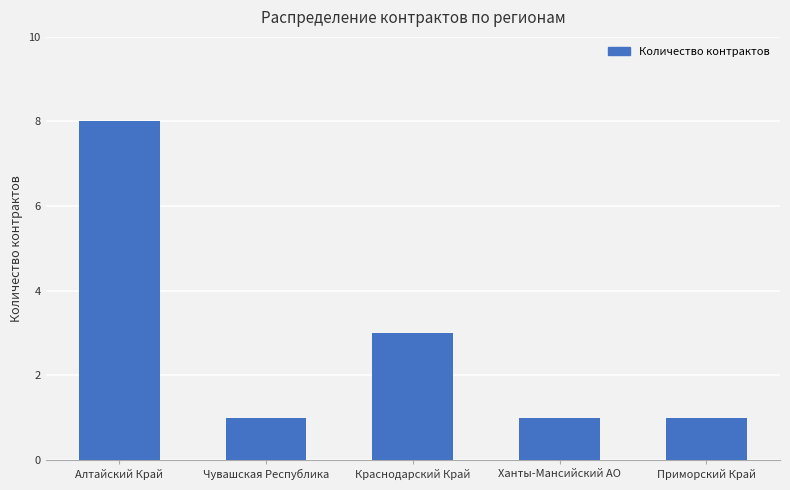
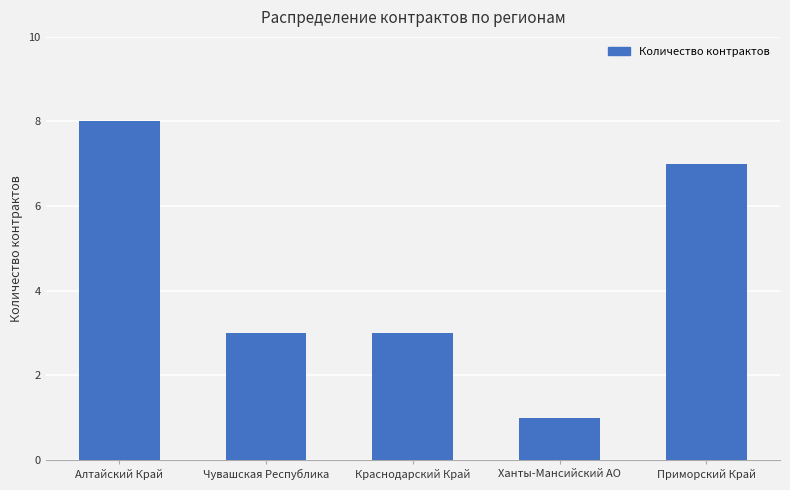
Чувашская Республика: 1 -> 3
Приморский Край: 1 -> 7
